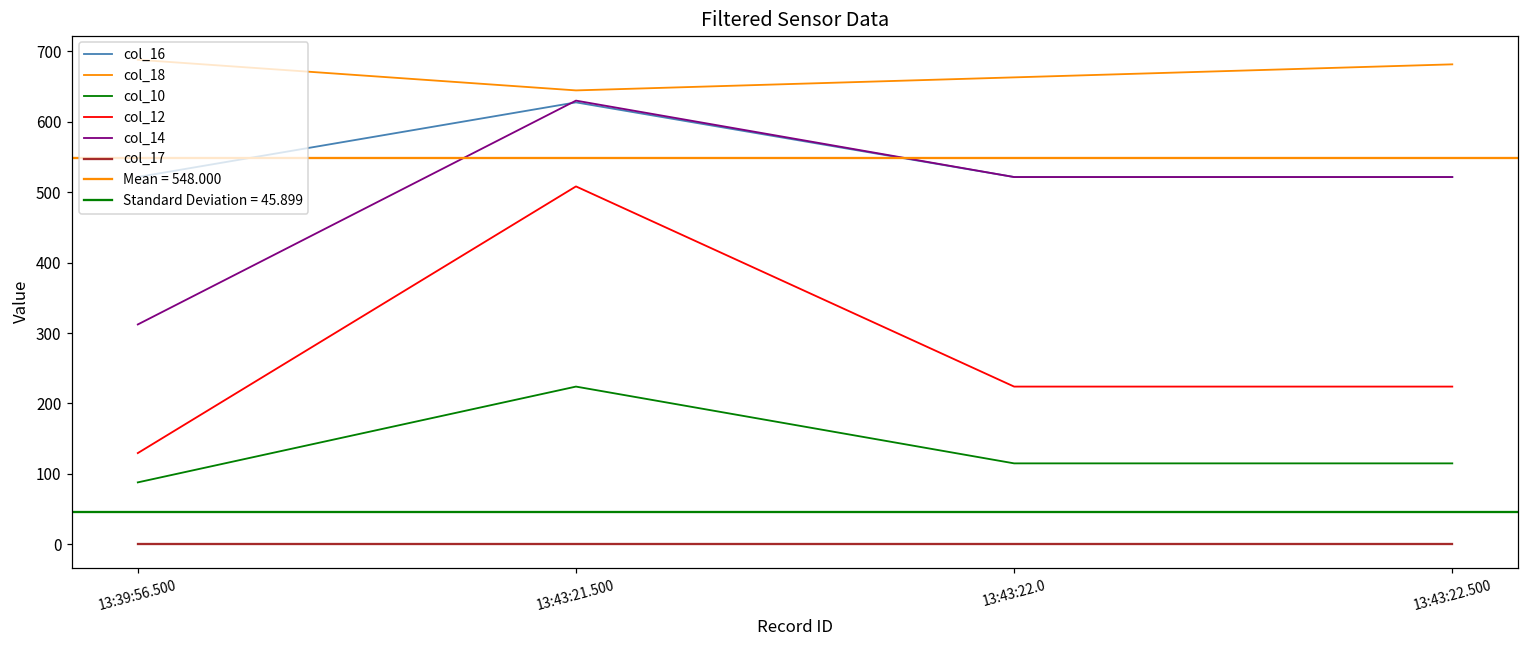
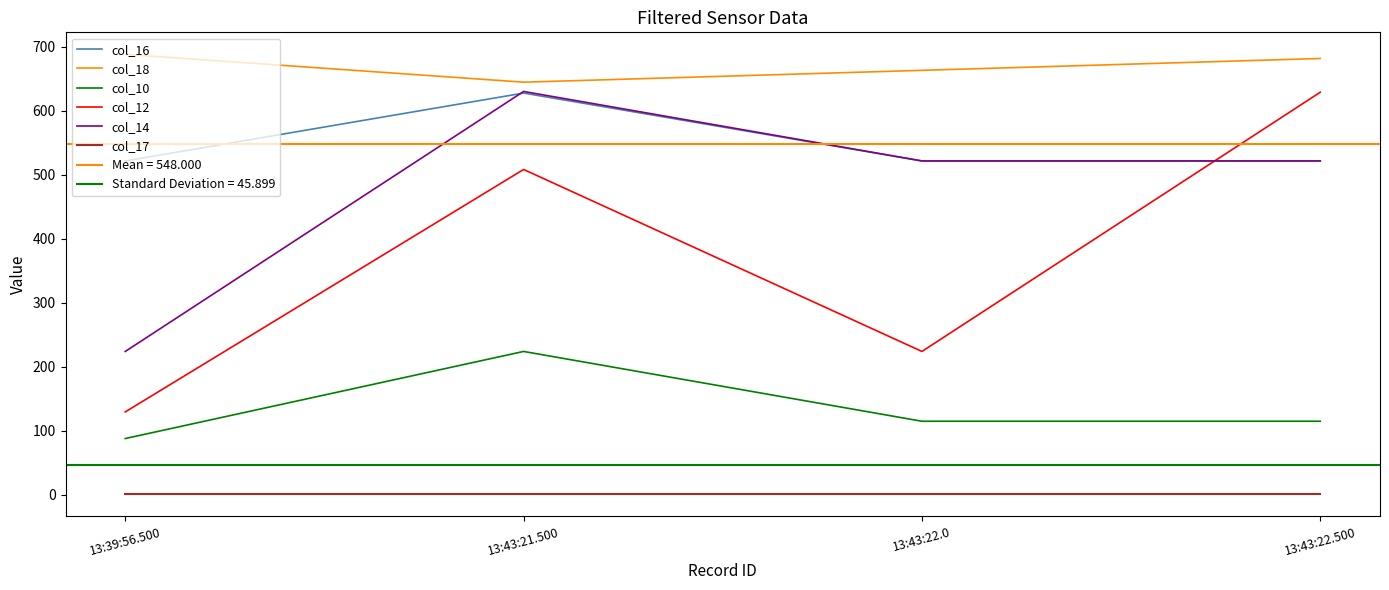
col_14, 13:39:56.500: 310 -> 220
col_12, 13:43:22.500: 220 -> 630
